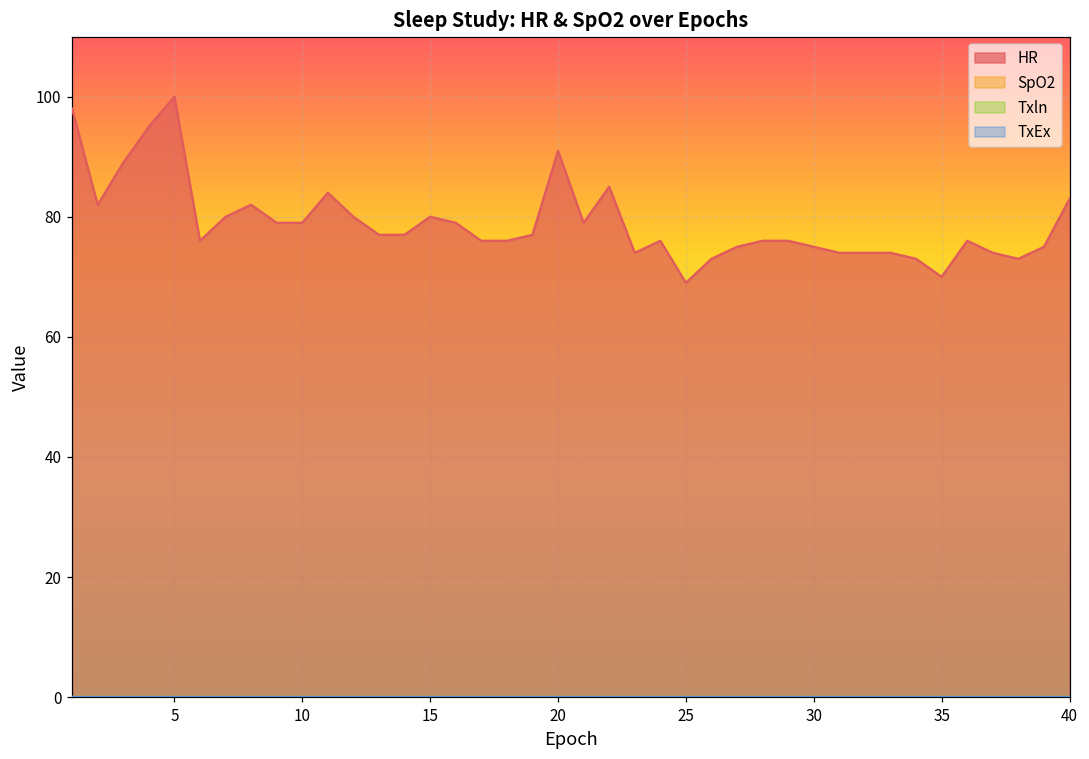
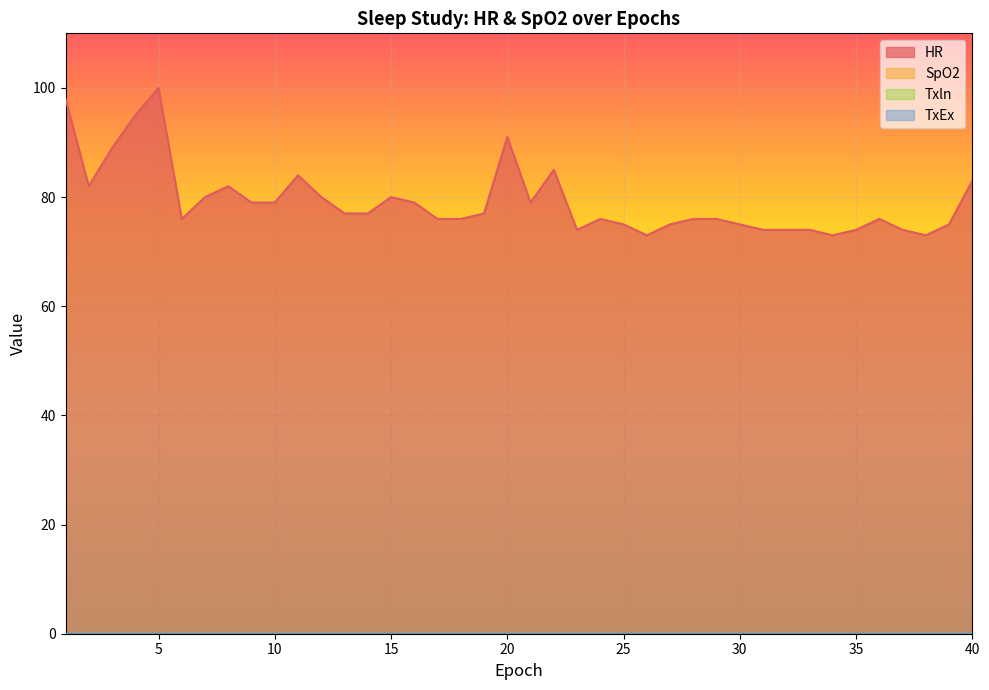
HR, 25: 69 -> 75
HR, 35: 70 -> 74
